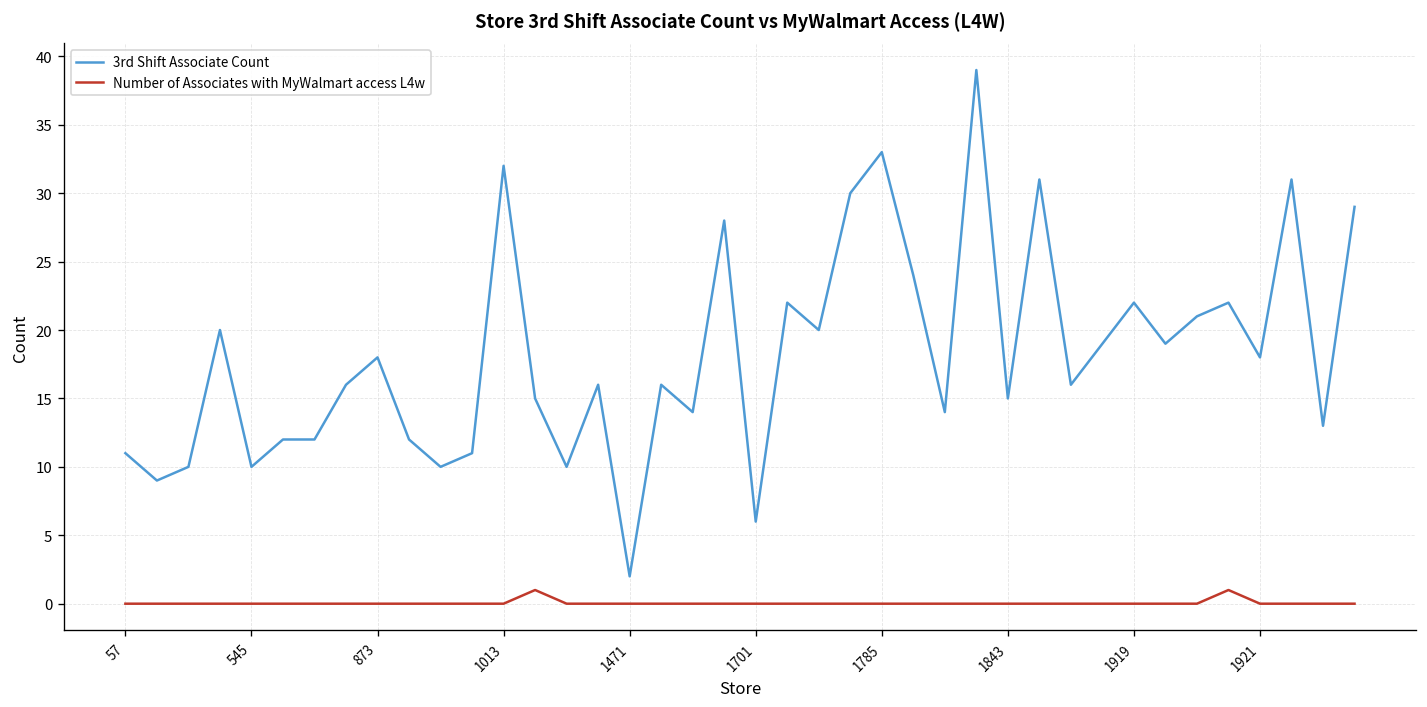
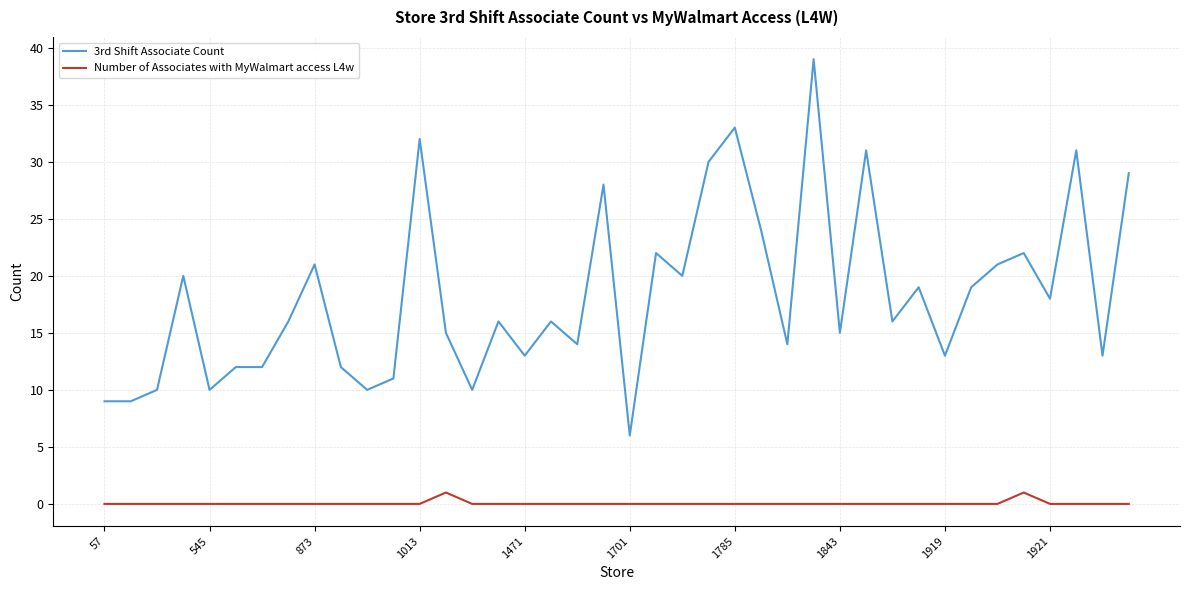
3rd Shift Associate Count, 57: 11 -> 9
3rd Shift Associate Count, 873: 18 -> 21
3rd Shift Associate Count, 1471: 2 -> 13
3rd Shift Associate Count, 1919: 22 -> 13
